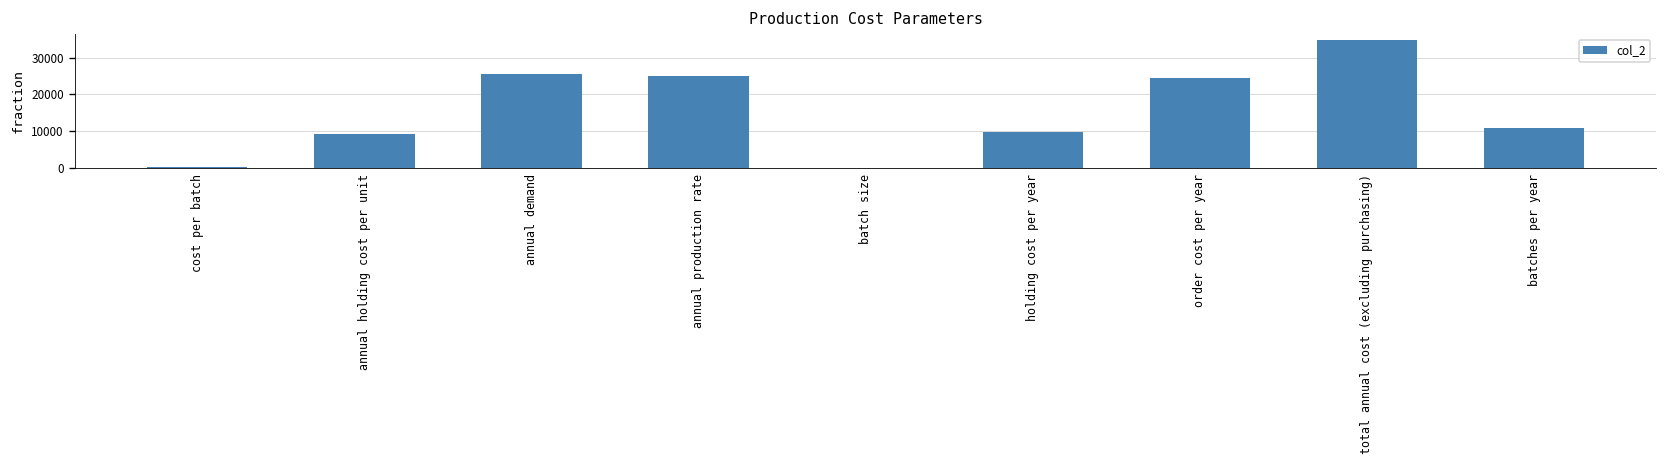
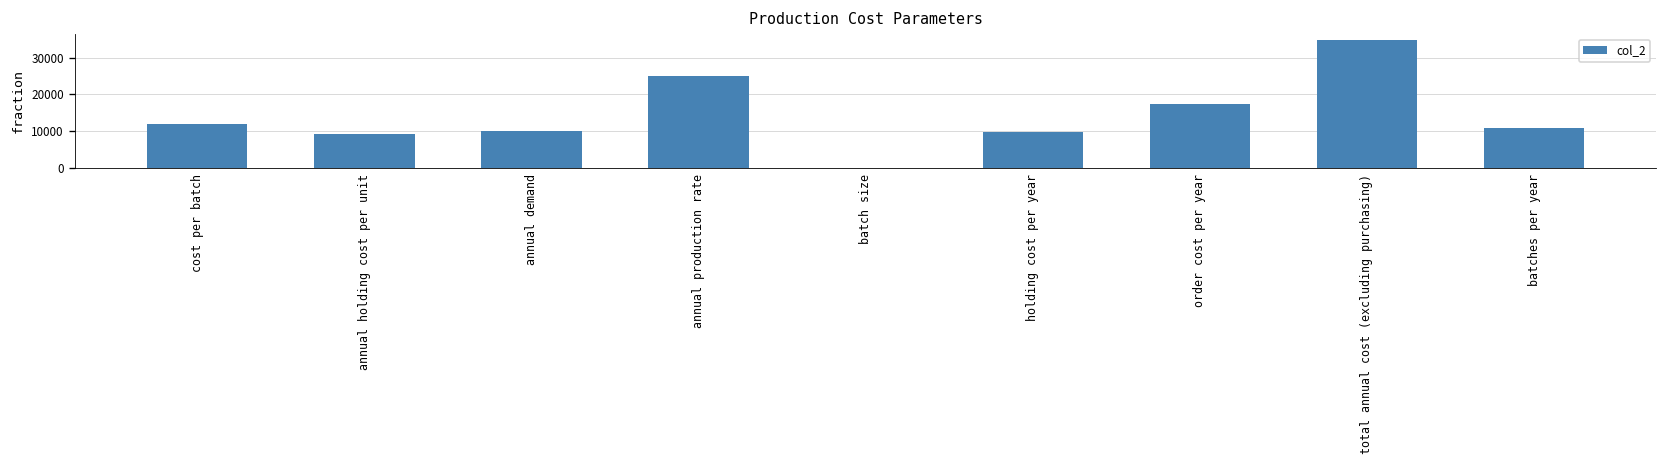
cost per batch: 0 -> 12000
annual demand: 26000 -> 10000
order cost per year: 24000 -> 17000
